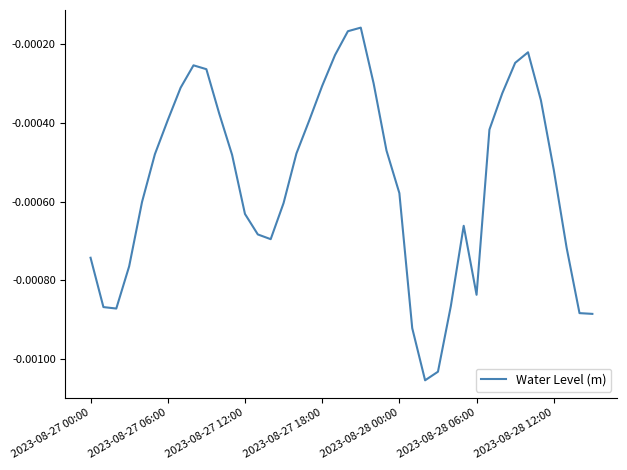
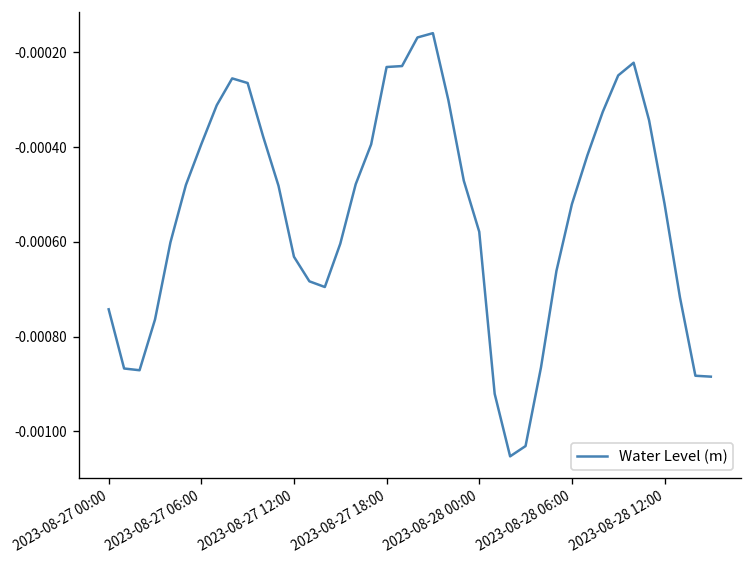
2023-08-27 18:00: -0.00031 -> -0.00023
2023-08-28 06:00: -0.00084 -> -0.00052
